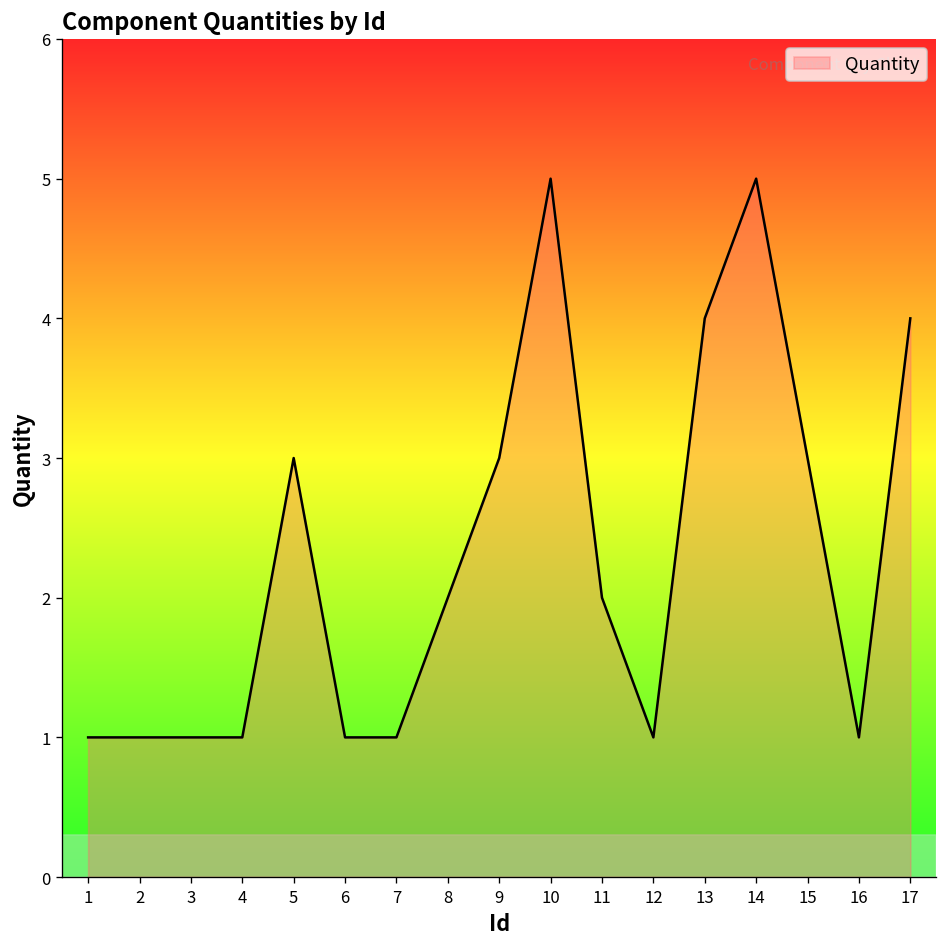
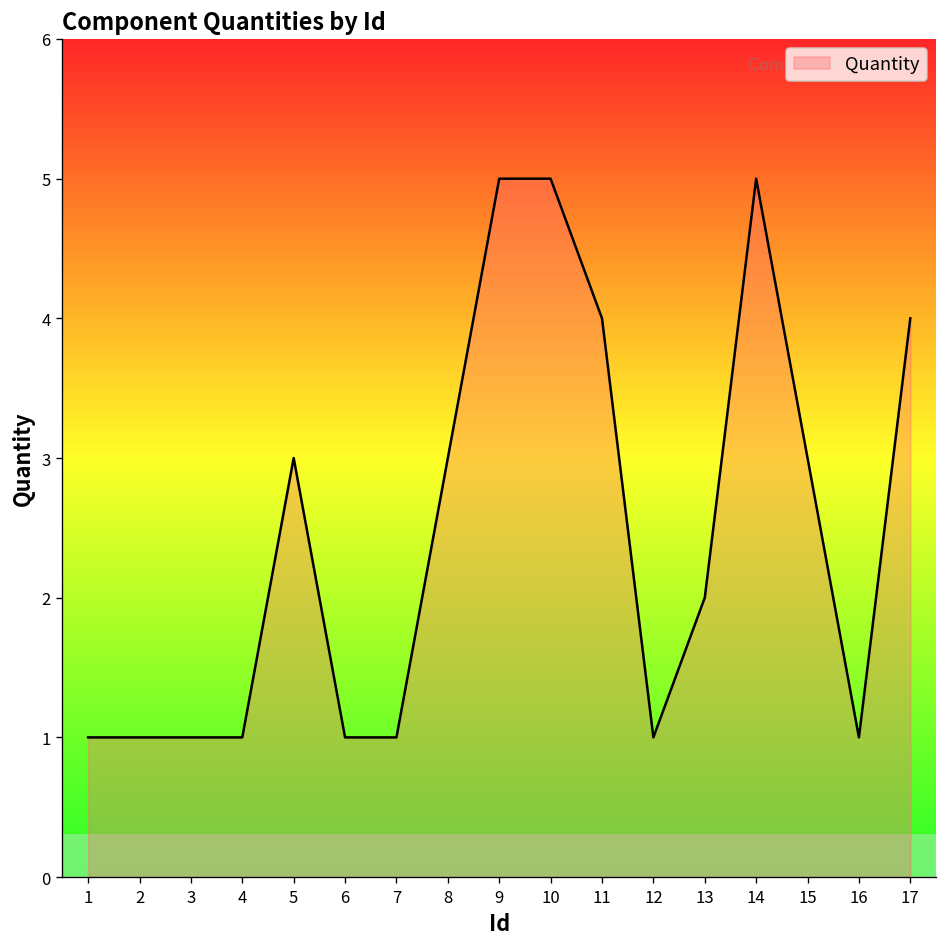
8: 2 -> 3
9: 3 -> 5
11: 2 -> 4
13: 4 -> 2
